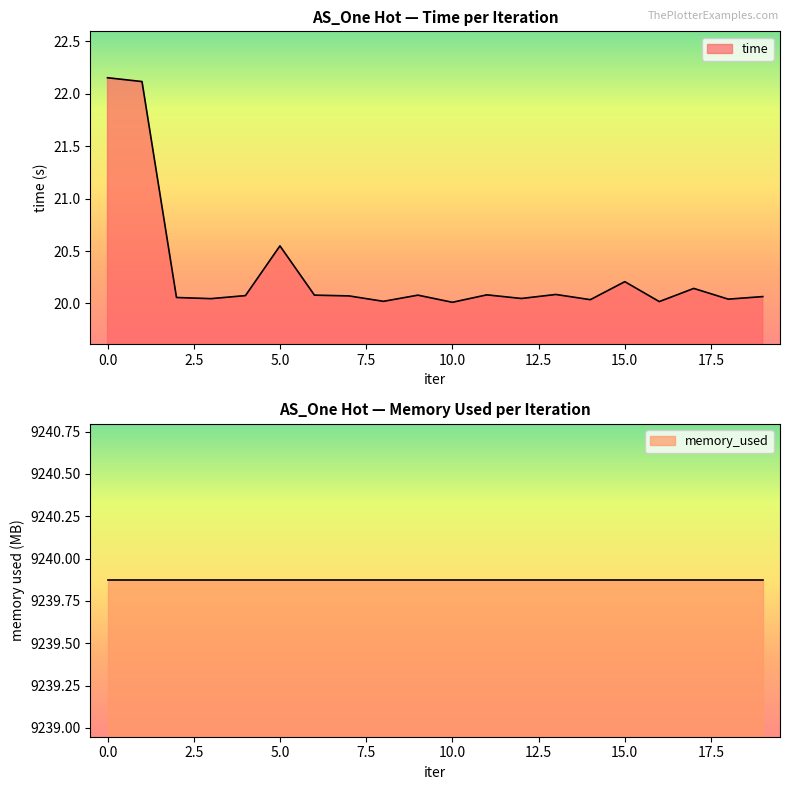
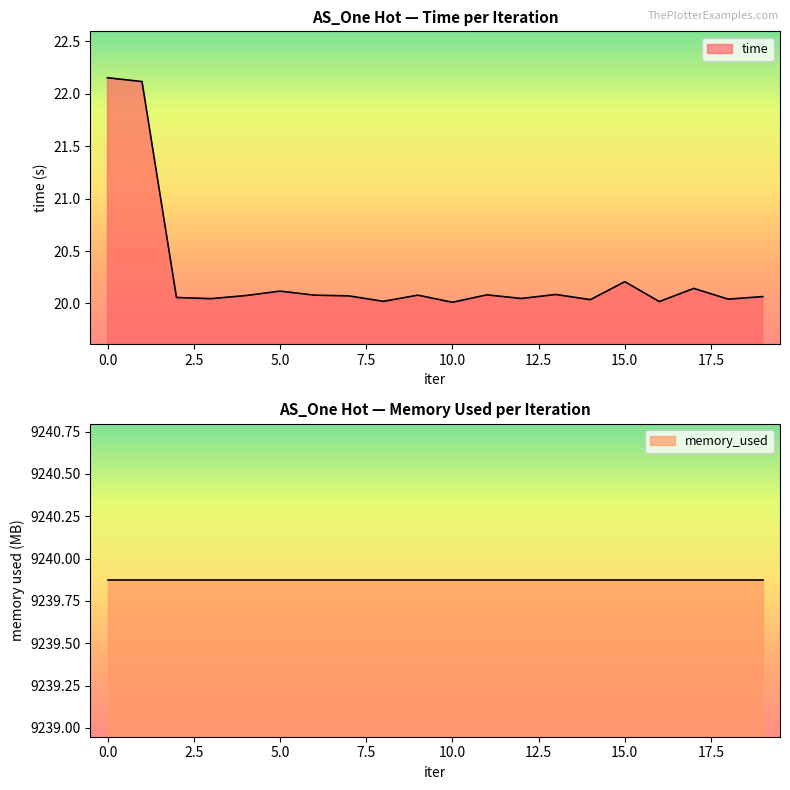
AS_One Hot — Time per Iteration, 5.0: 20.55 -> 20.12
